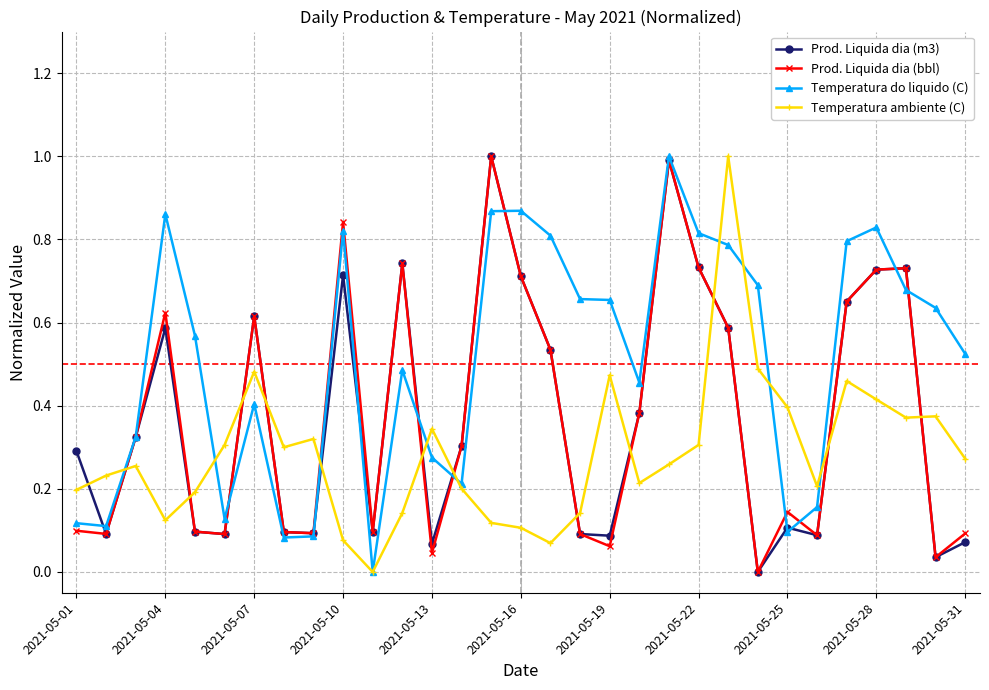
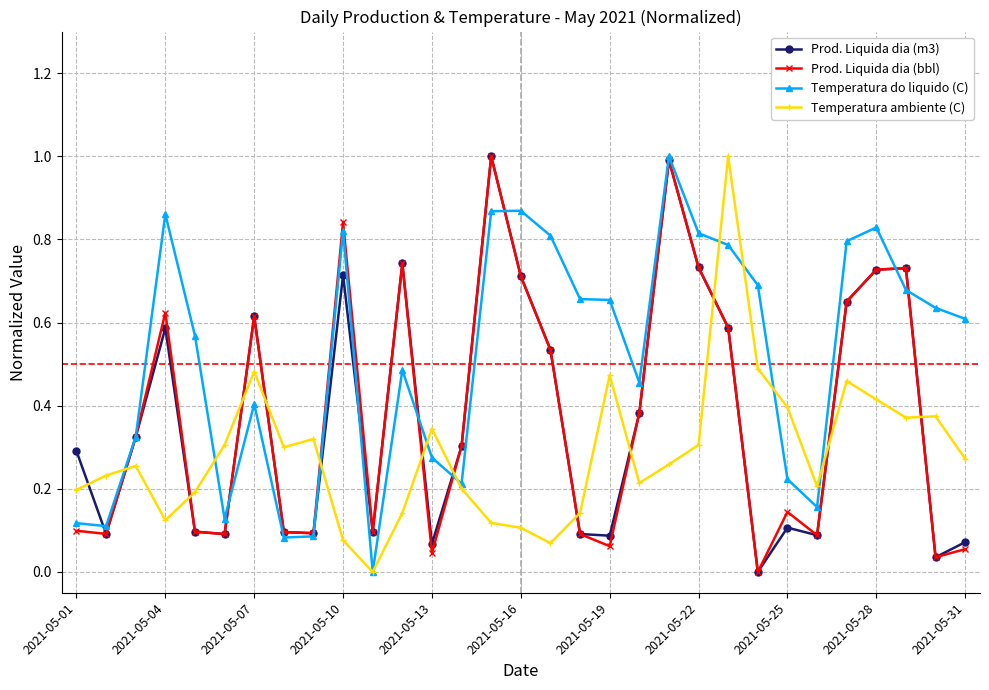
Temperatura do liquido (C), 2021-05-25: 0.10 -> 0.22
Prod. Liquida dia (bbl), 2021-05-31: 0.09 -> 0.05
Temperatura do liquido (C), 2021-05-31: 0.52 -> 0.61
